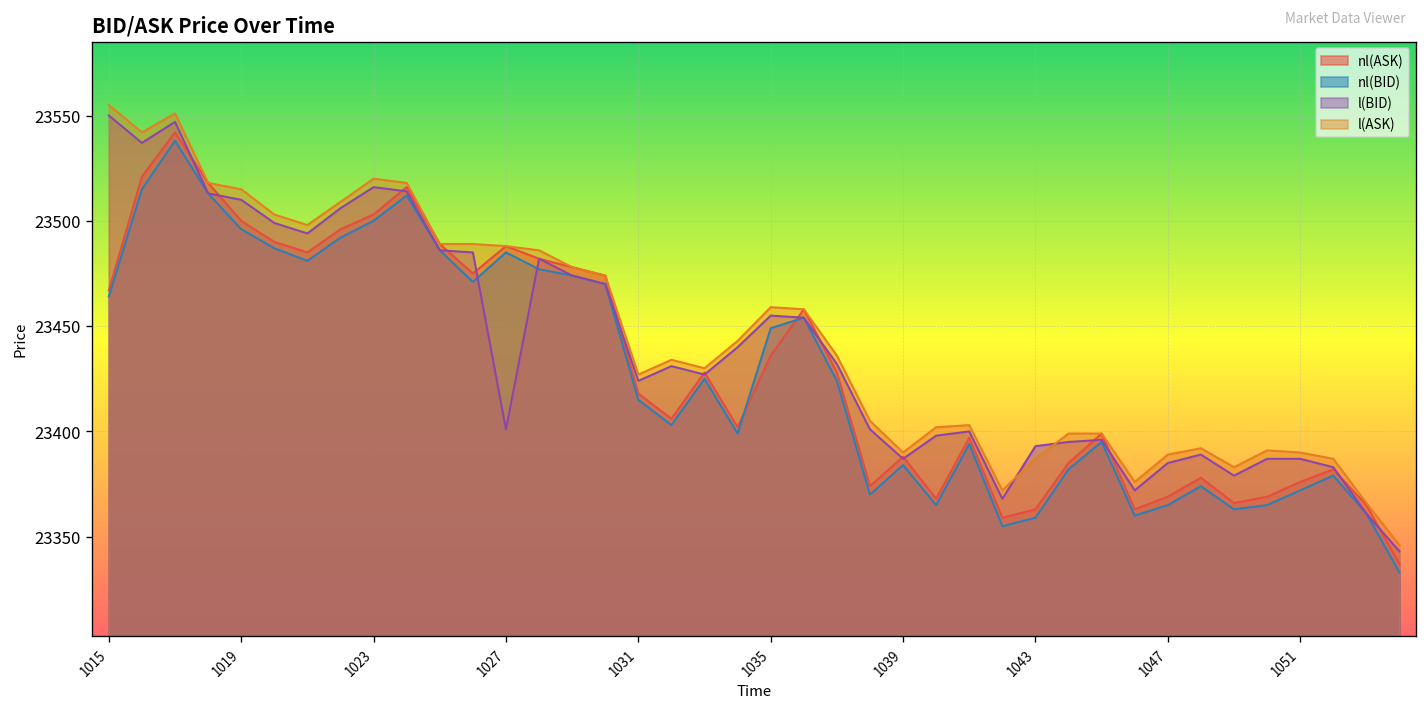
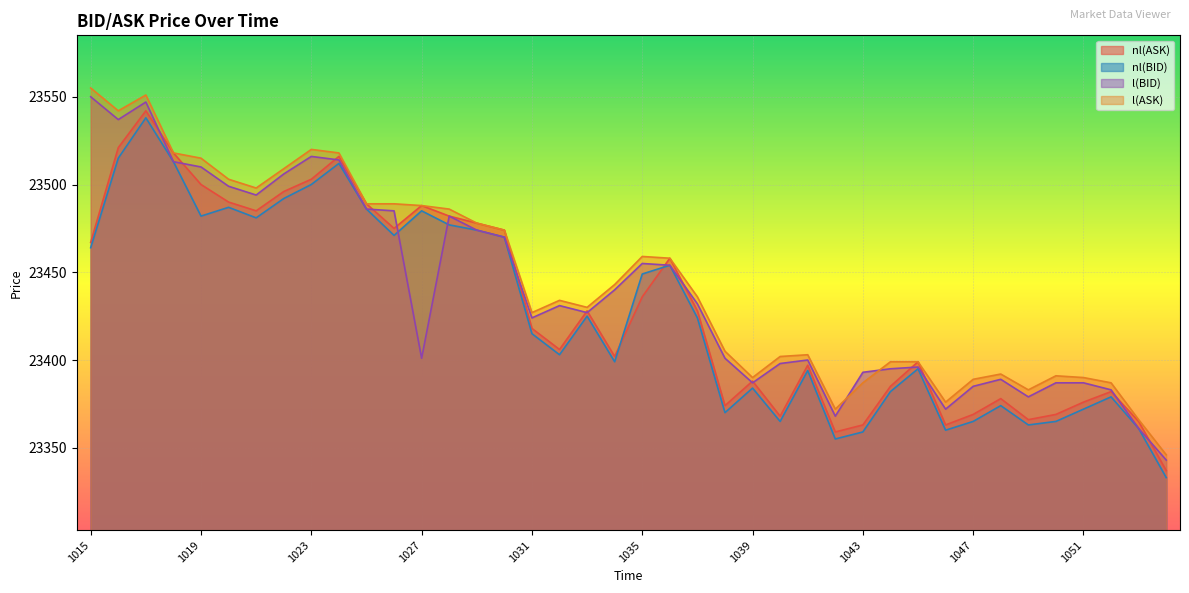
nl(BID), 1019: 23496 -> 23482
